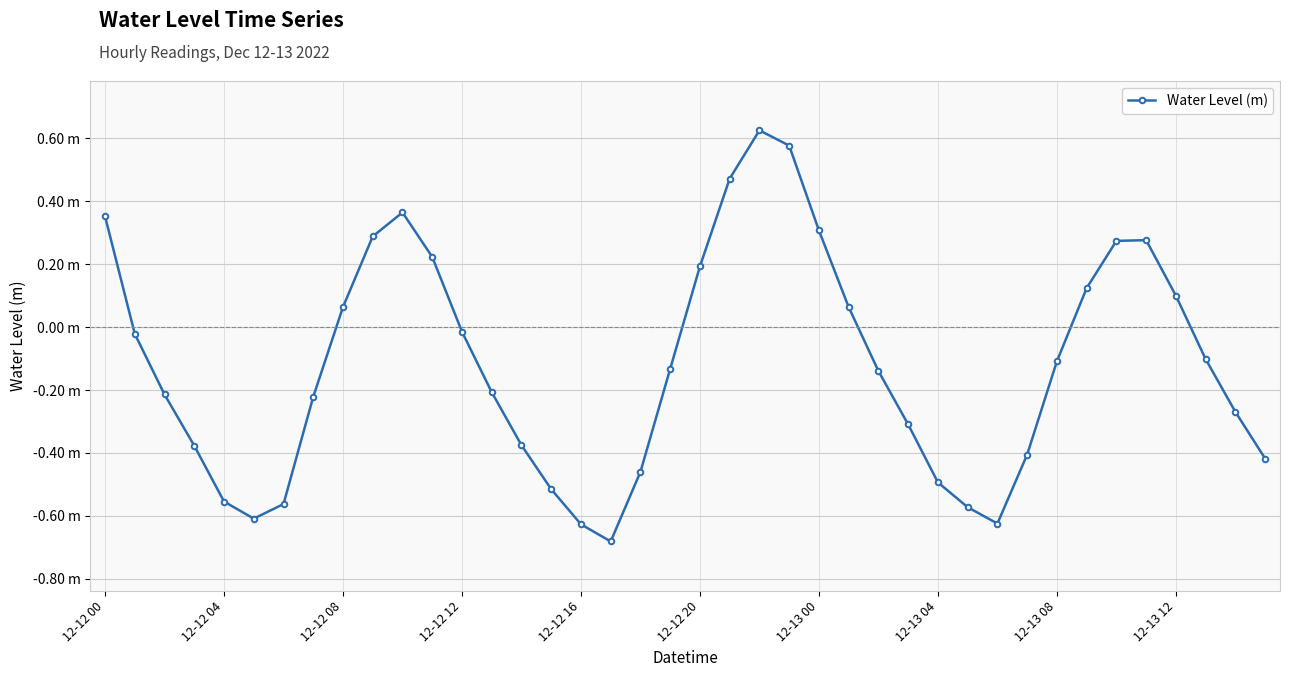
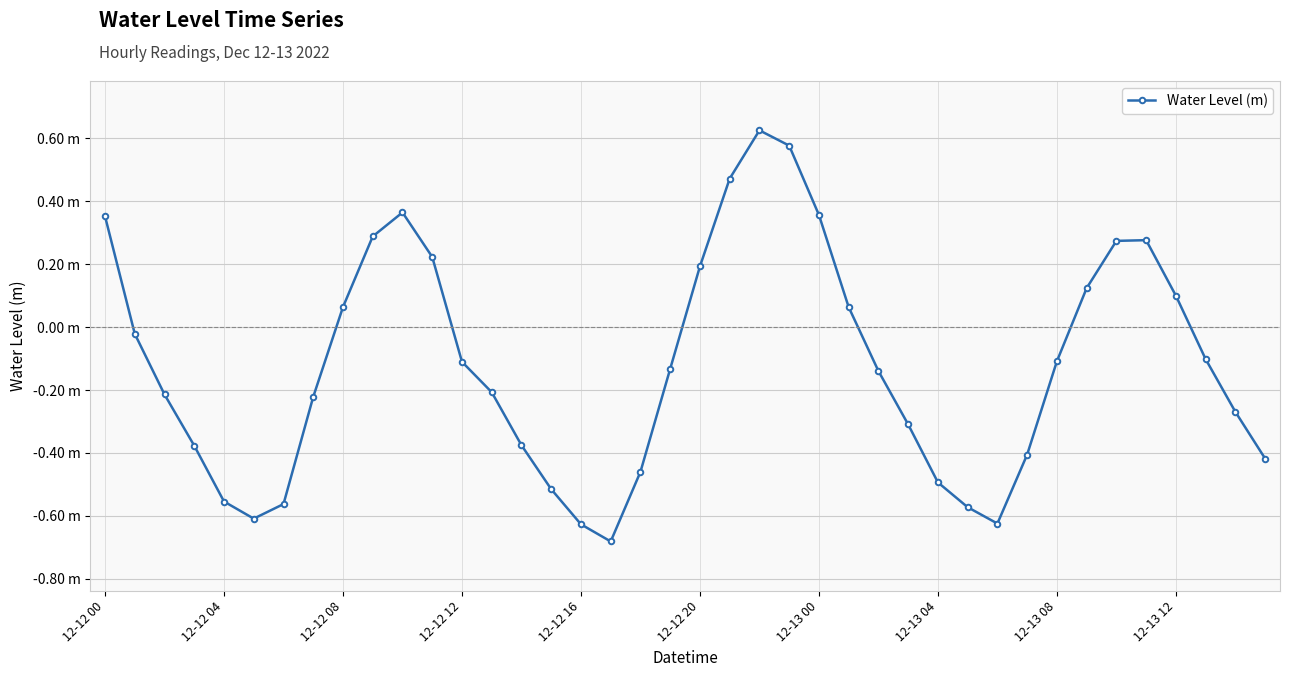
12-12 12: -0.01 m -> -0.11 m
12-13 00: 0.31 m -> 0.36 m
